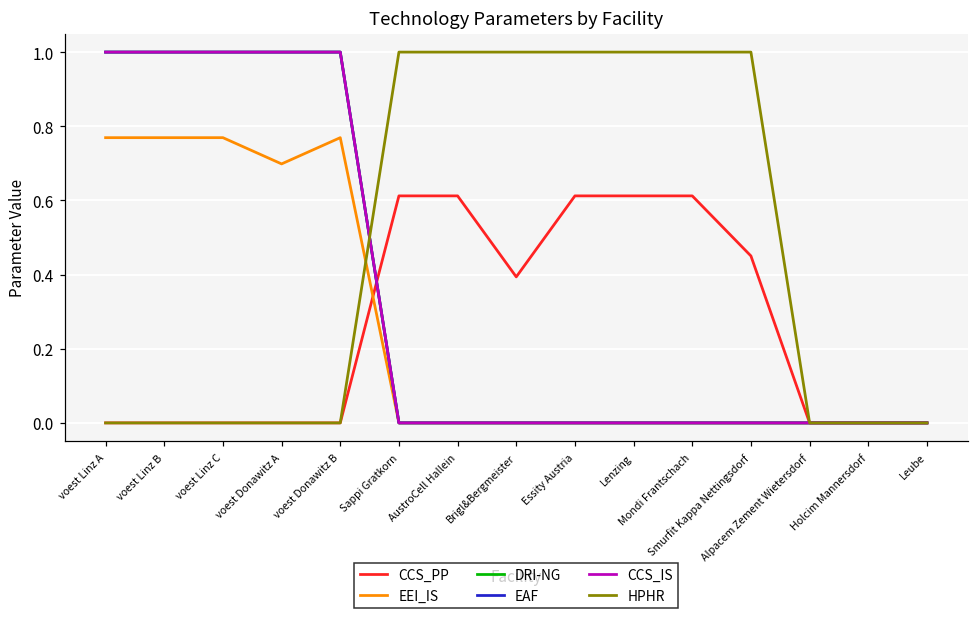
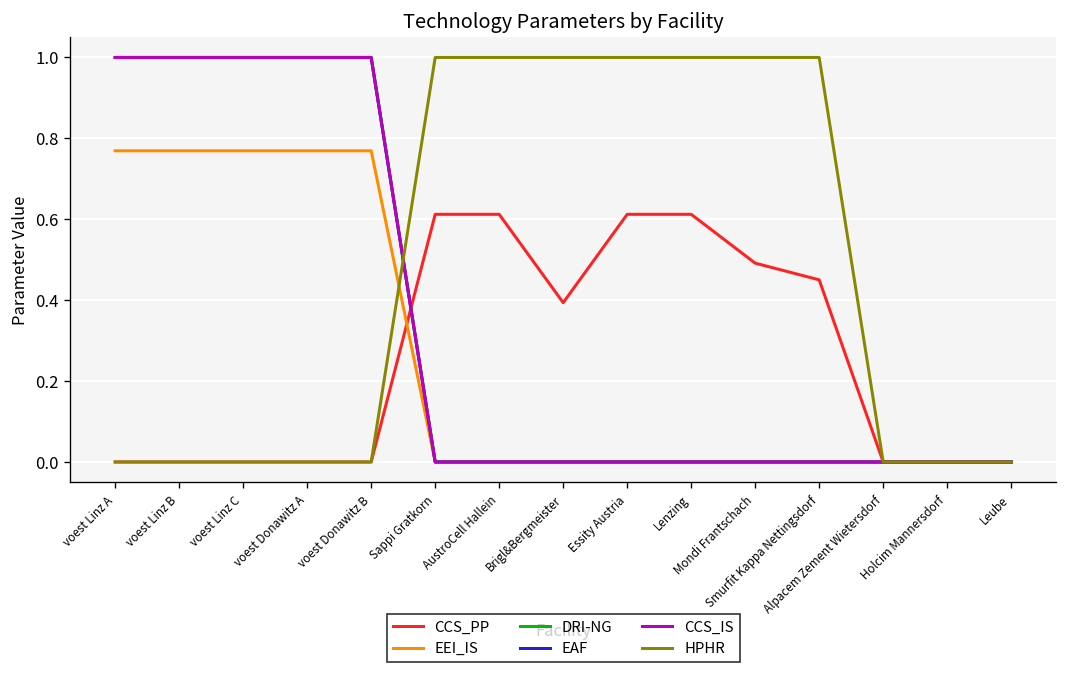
EEI_IS, voest Donawitz A: 0.70 -> 0.77
CCS_PP, Mondi Frantschach: 0.61 -> 0.49
